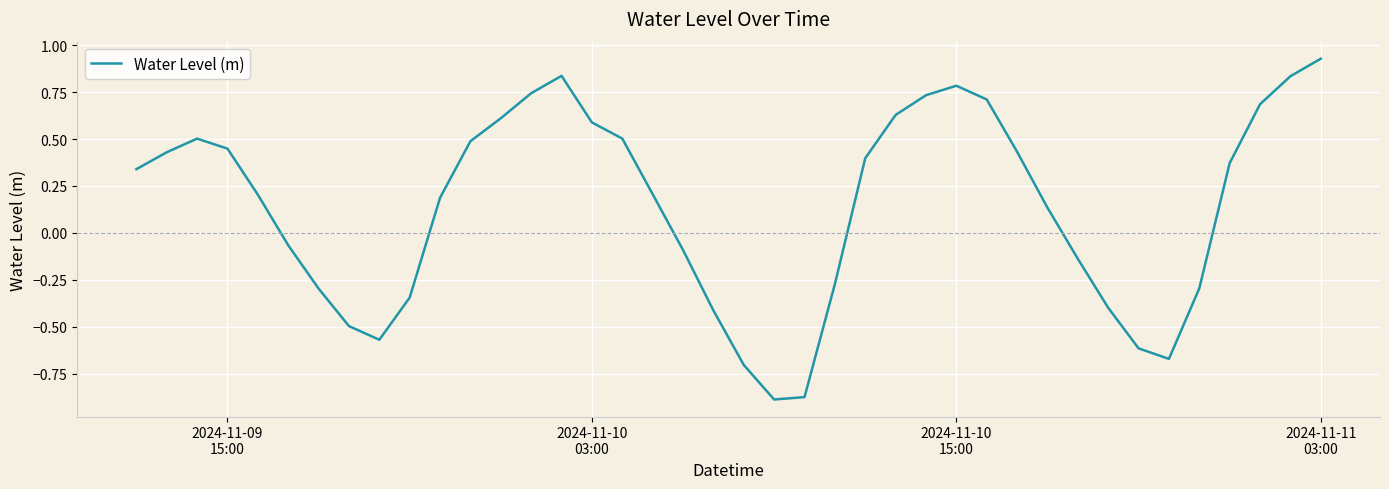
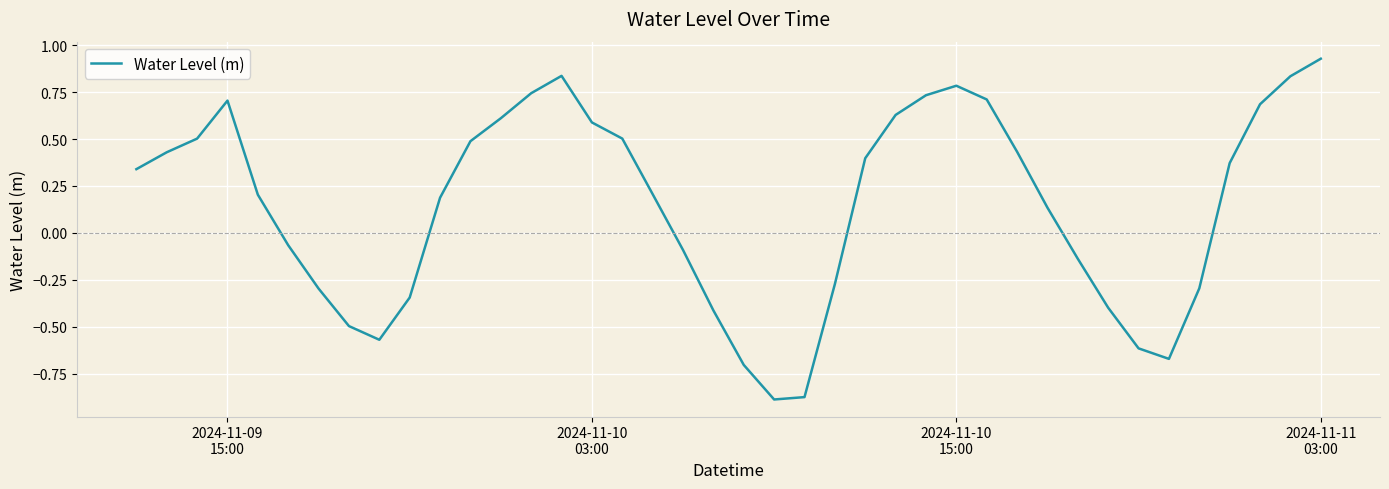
2024-11-09 15:00: 0.45 -> 0.70
